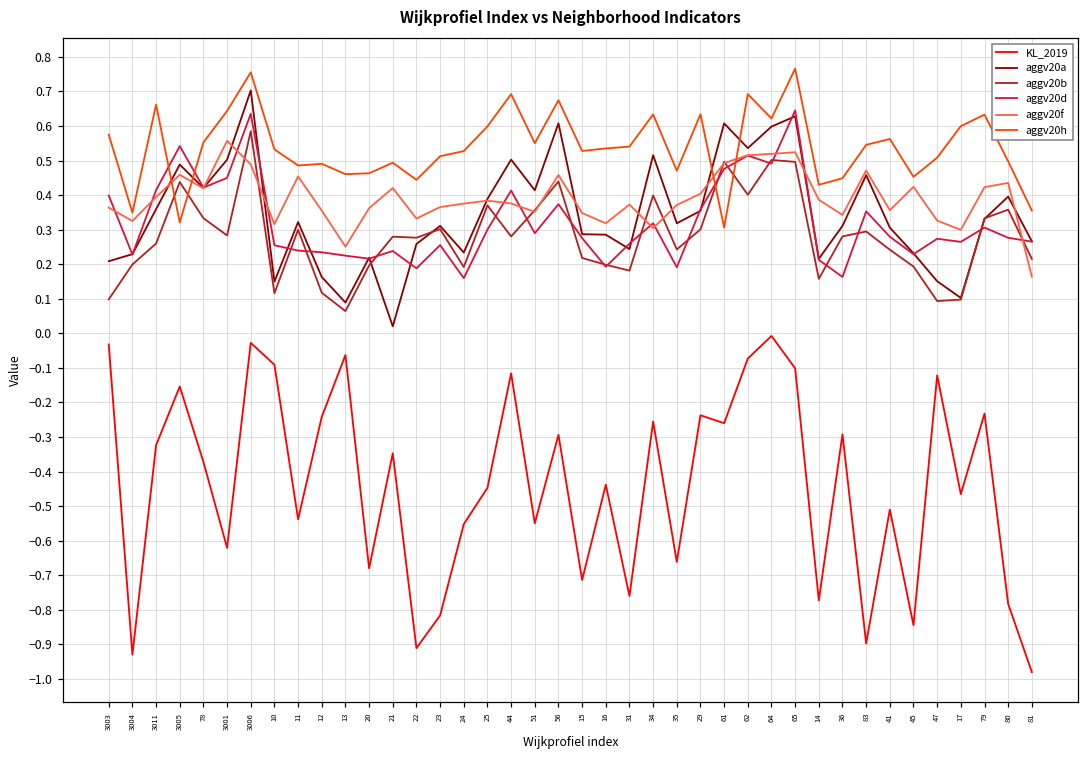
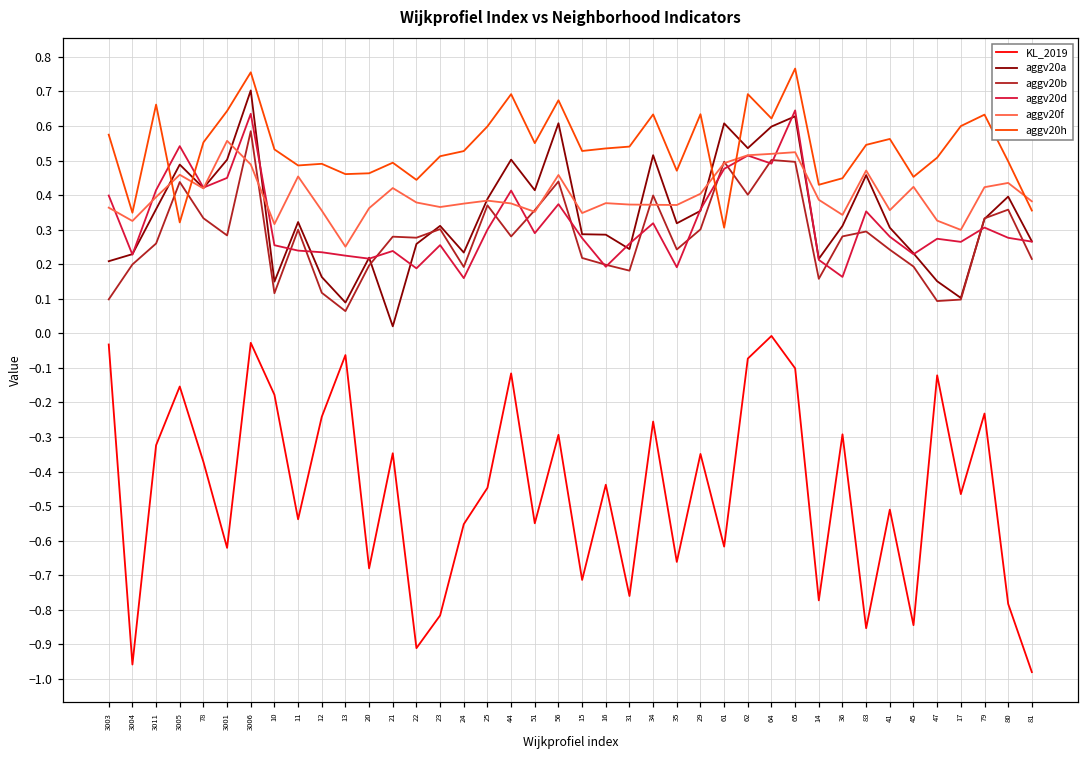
KL_2019, 3004: -0.93 -> -0.96
KL_2019, 10: -0.09 -> -0.18
aggv20f, 22: 0.33 -> 0.38
aggv20f, 16: 0.32 -> 0.38
aggv20f, 34: 0.30 -> 0.37
KL_2019, 29: -0.24 -> -0.35
KL_2019, 61: -0.26 -> -0.62
KL_2019, 83: -0.90 -> -0.85
aggv20f, 81: 0.16 -> 0.38
